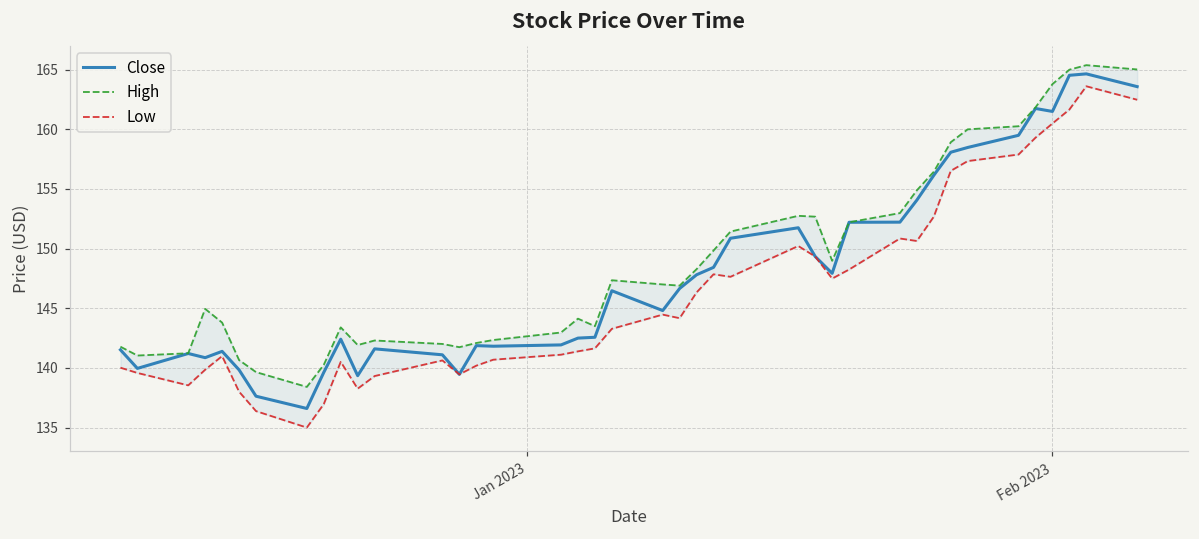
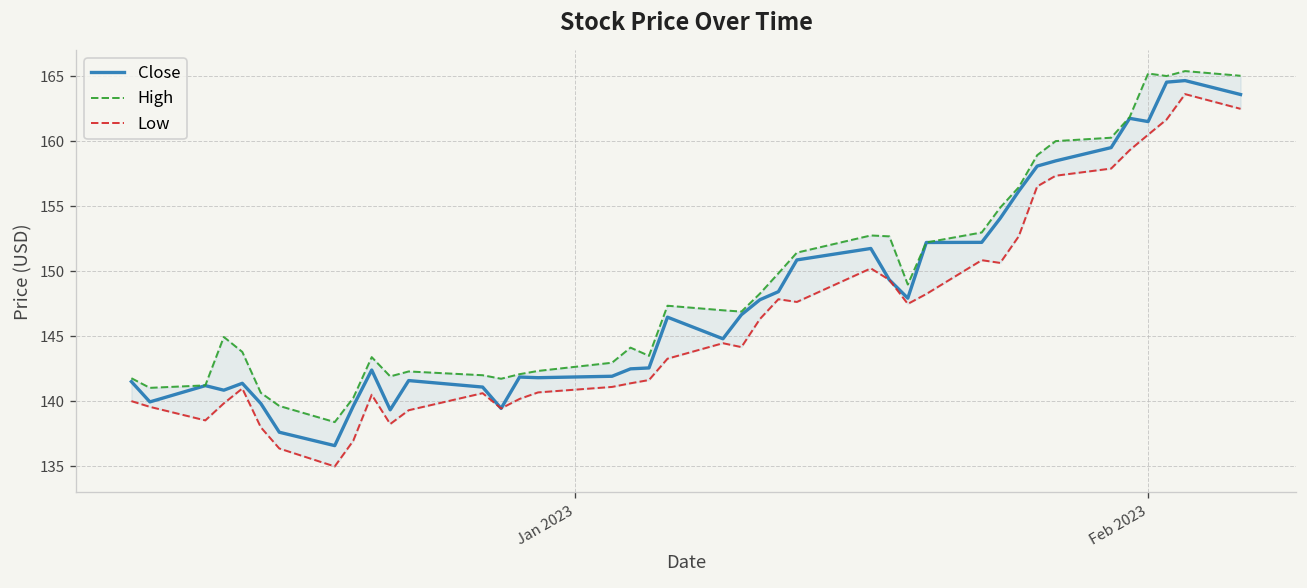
High, Feb 2023: 163.8 -> 165.2
